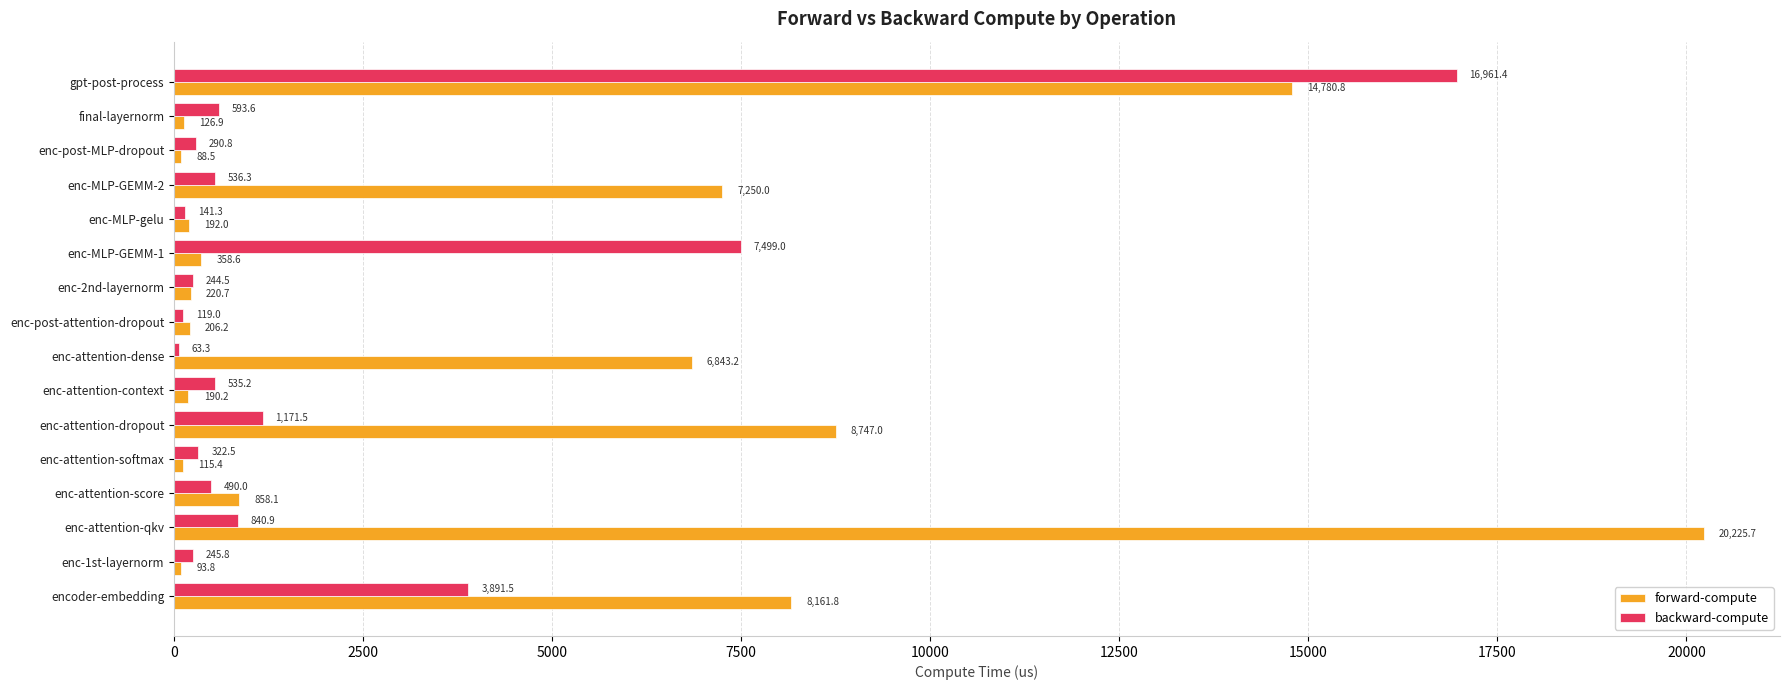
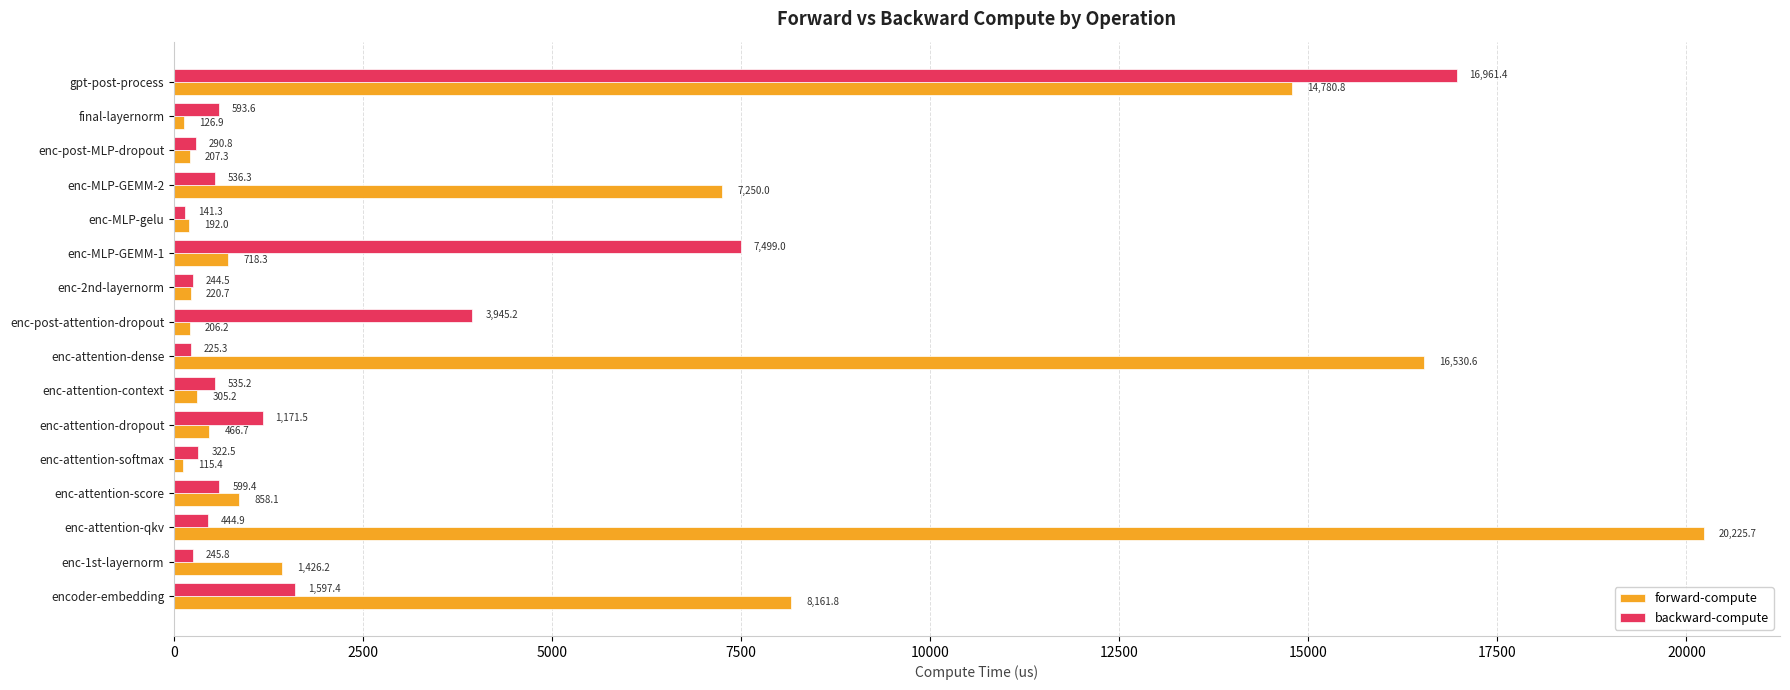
forward-compute, enc-post-MLP-dropout: 88.5 -> 207.3
forward-compute, enc-MLP-GEMM-1: 358.6 -> 718.3
backward-compute, enc-post-attention-dropout: 119.0 -> 3,945.2
backward-compute, enc-attention-dense: 63.3 -> 225.3
forward-compute, enc-attention-dense: 6,843.2 -> 16,530.6
forward-compute, enc-attention-context: 190.2 -> 305.2
forward-compute, enc-attention-dropout: 8,747.0 -> 466.7
backward-compute, enc-attention-score: 490.0 -> 599.4
backward-compute, enc-attention-qkv: 840.9 -> 444.9
forward-compute, enc-1st-layernorm: 93.8 -> 1,426.2
backward-compute, encoder-embedding: 3,891.5 -> 1,597.4
